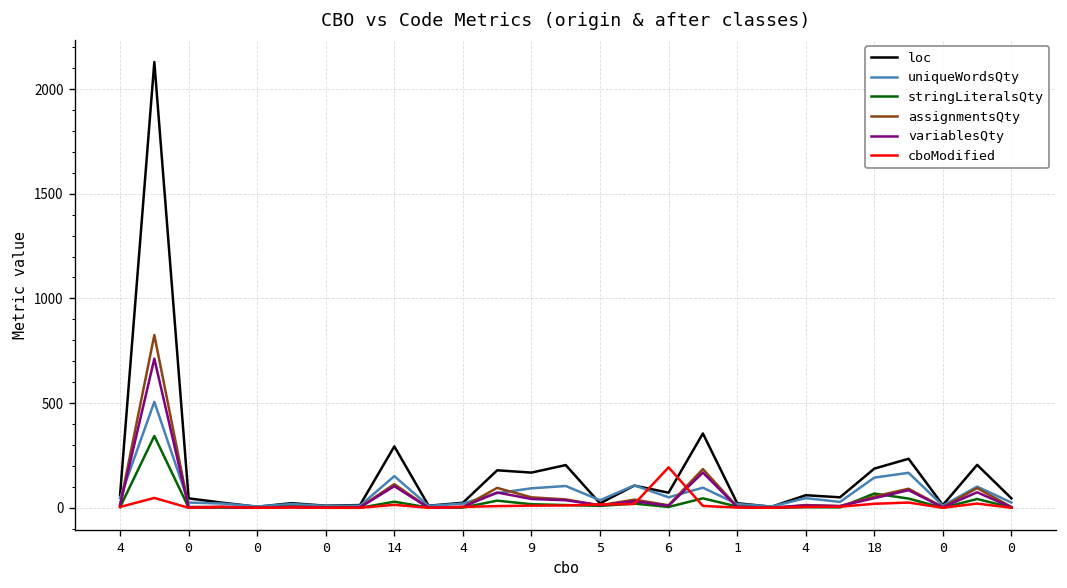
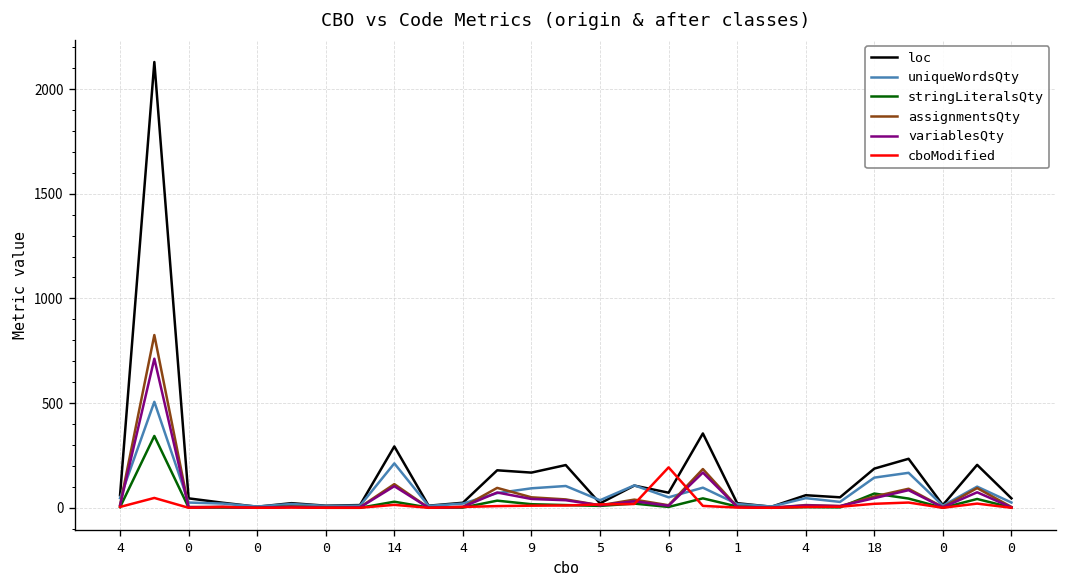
uniqueWordsQty, 14: 150 -> 210
